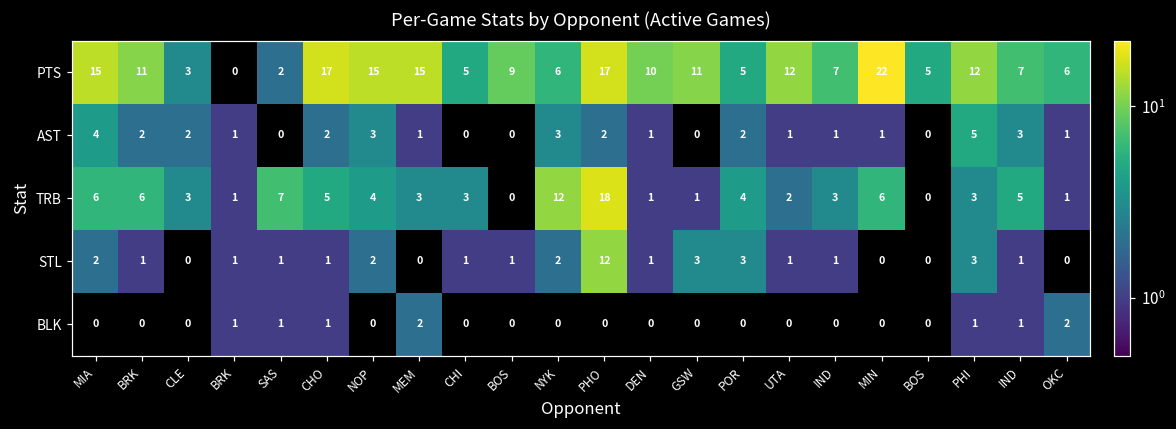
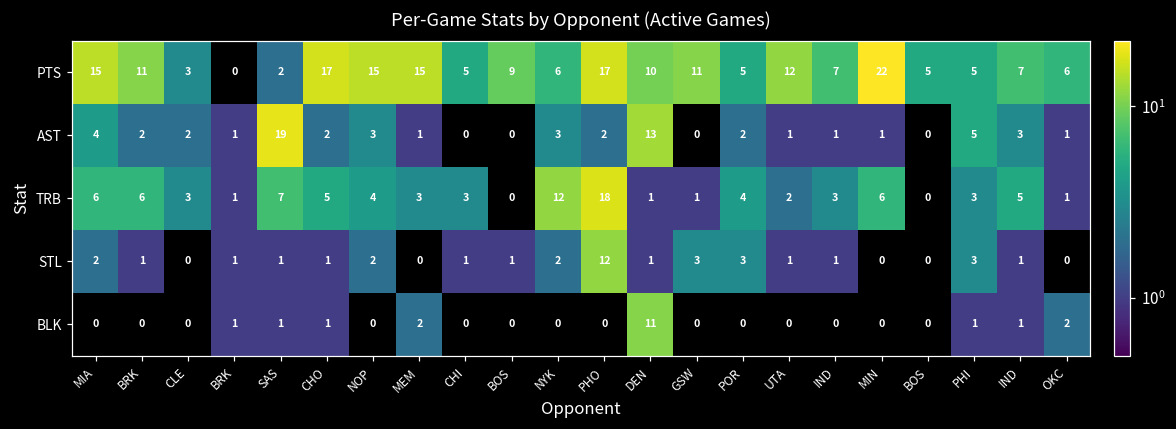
PTS, PHI: 12 -> 5
AST, SAS: 0 -> 19
AST, DEN: 1 -> 13
BLK, DEN: 0 -> 11
